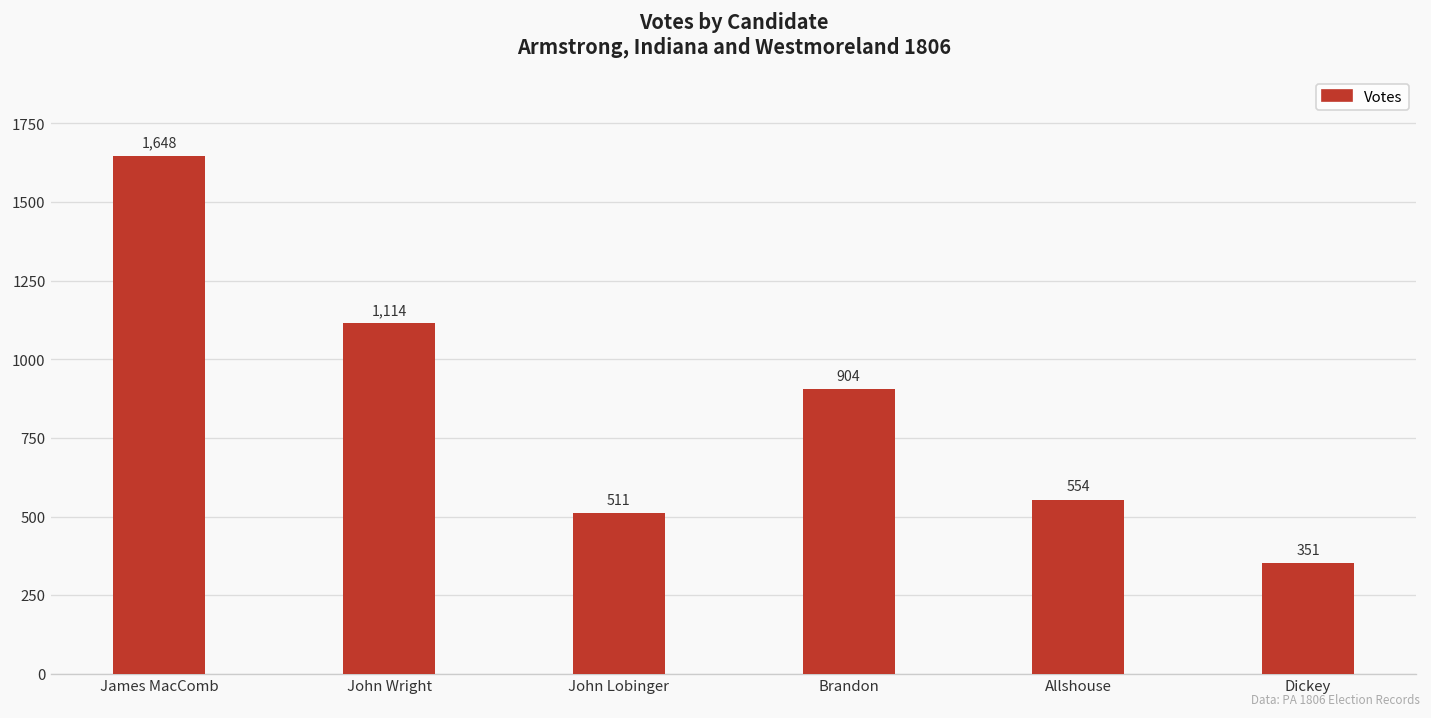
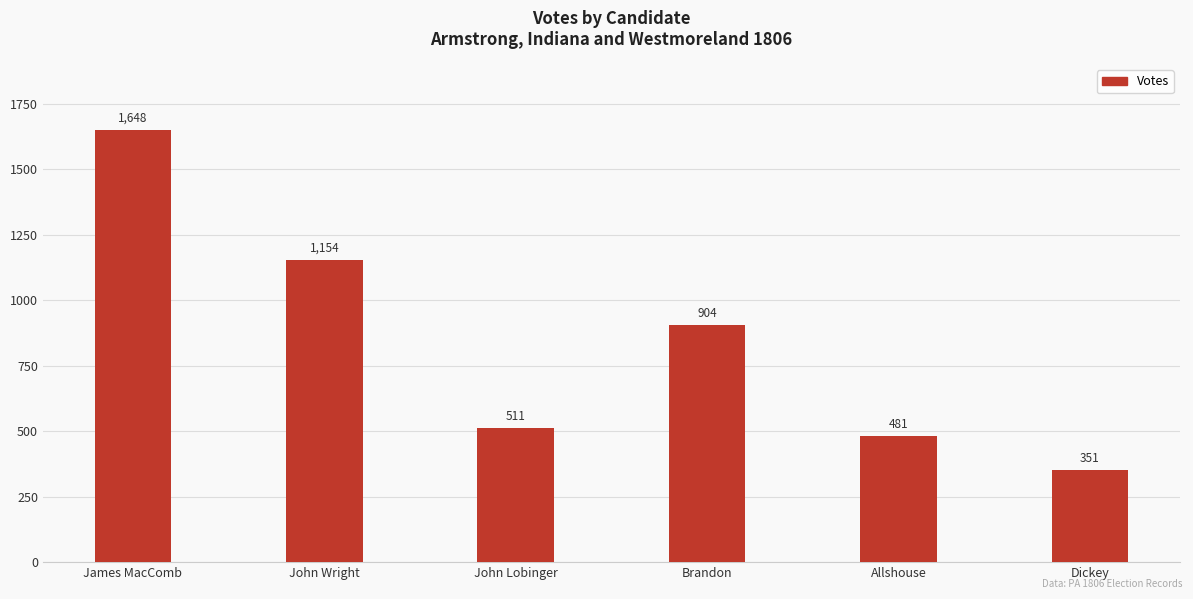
John Wright: 1,114 -> 1,154
Allshouse: 554 -> 481
